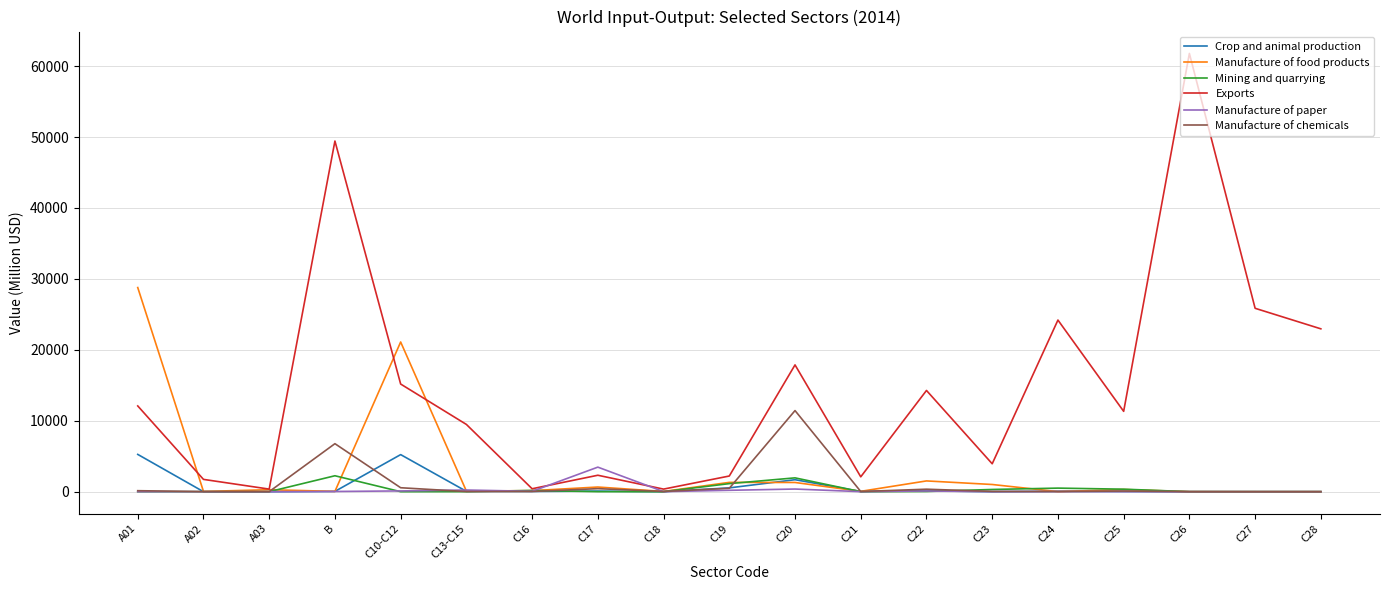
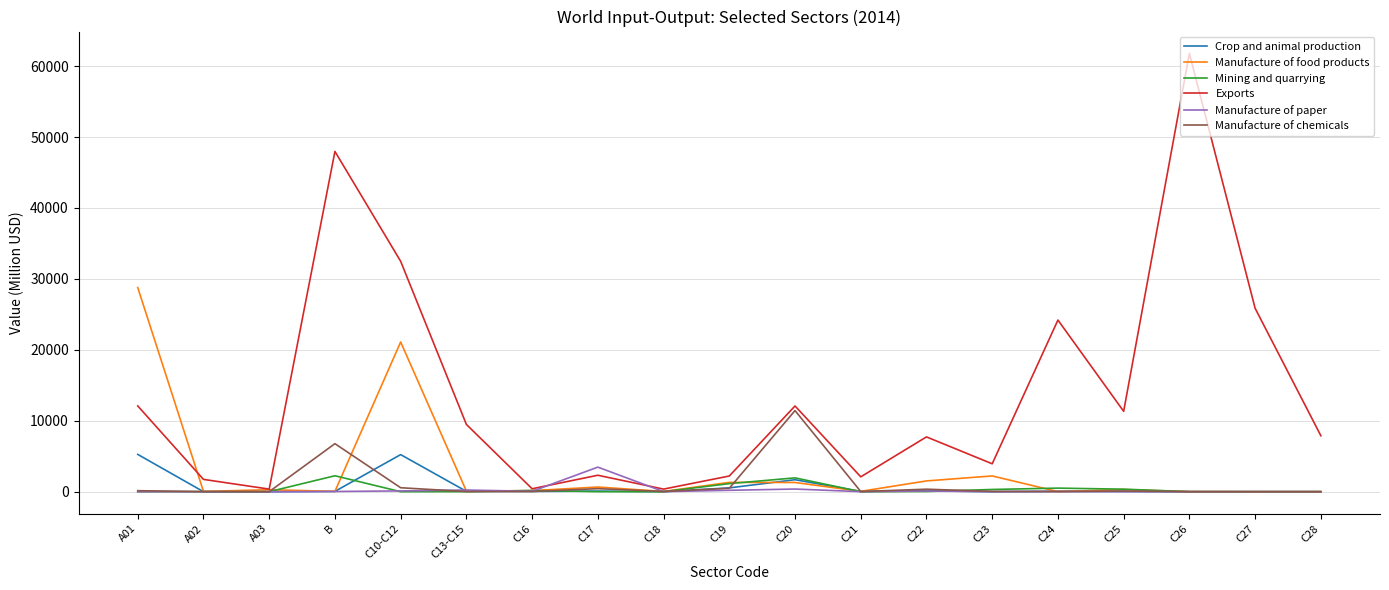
Exports, B: 49000 -> 48000
Exports, C10-C12: 15000 -> 32000
Exports, C20: 18000 -> 12000
Exports, C22: 14000 -> 8000
Manufacture of food products, C23: 1000 -> 2000
Exports, C28: 23000 -> 8000
